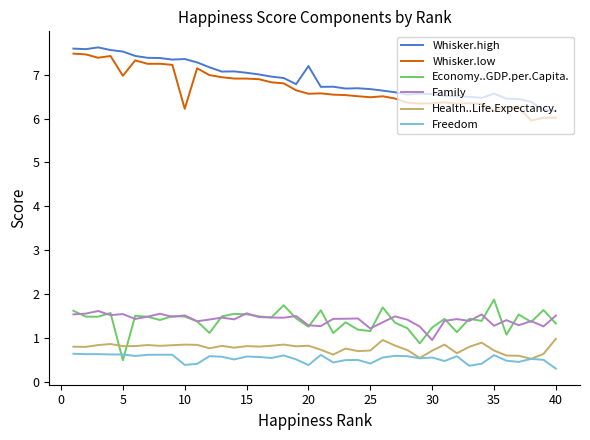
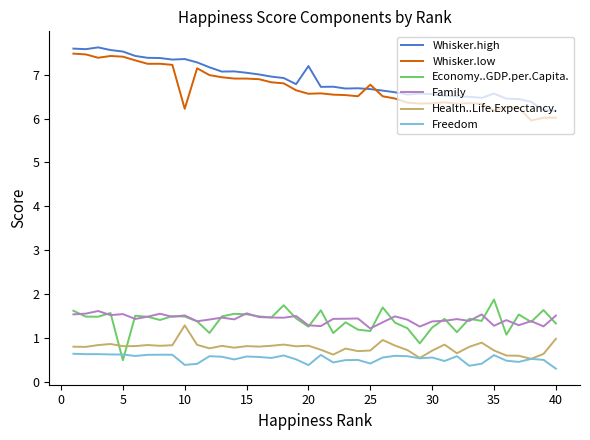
Whisker.low, 5: 7.0 -> 7.4
Health..Life.Expectancy., 10: 0.8 -> 1.3
Whisker.low, 25: 6.5 -> 6.8
Family, 30: 0.9 -> 1.4
